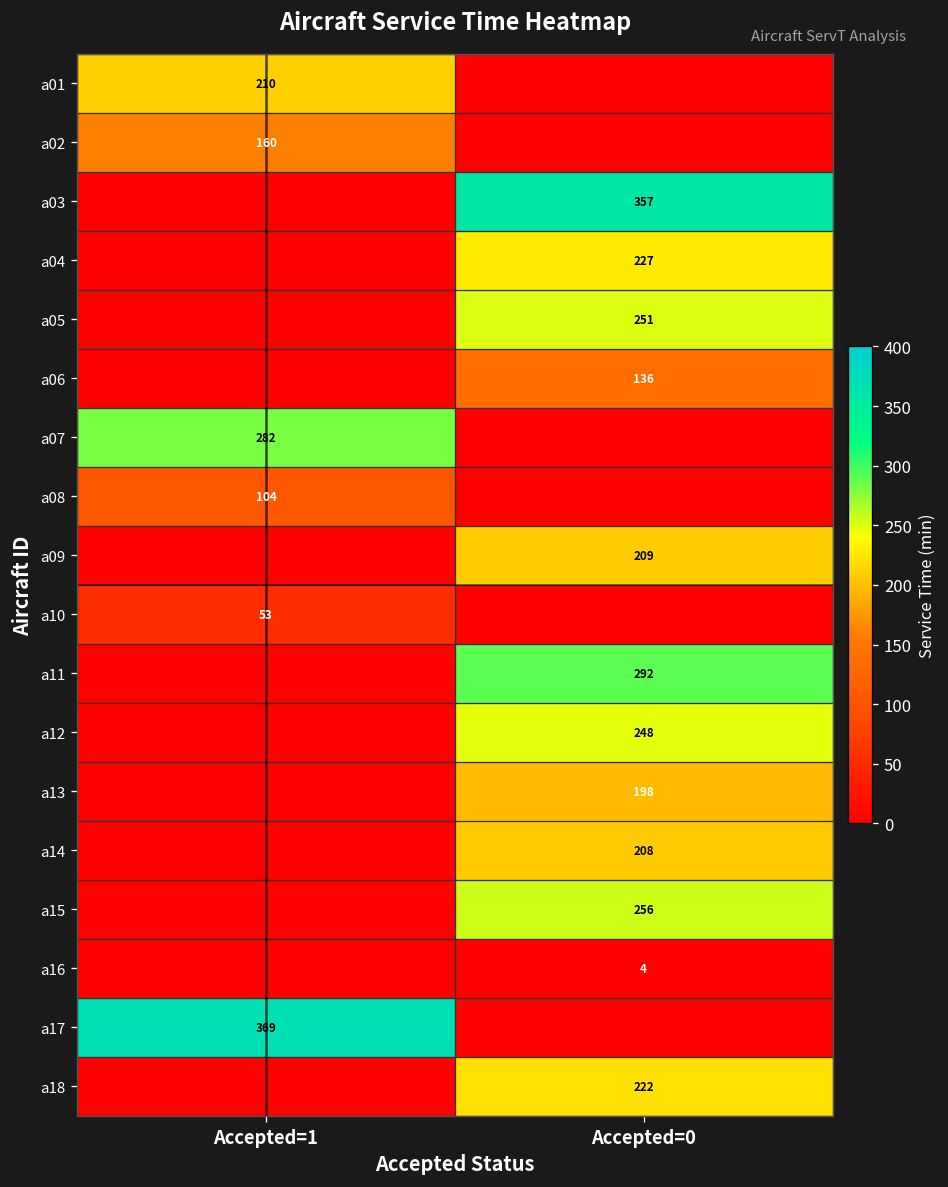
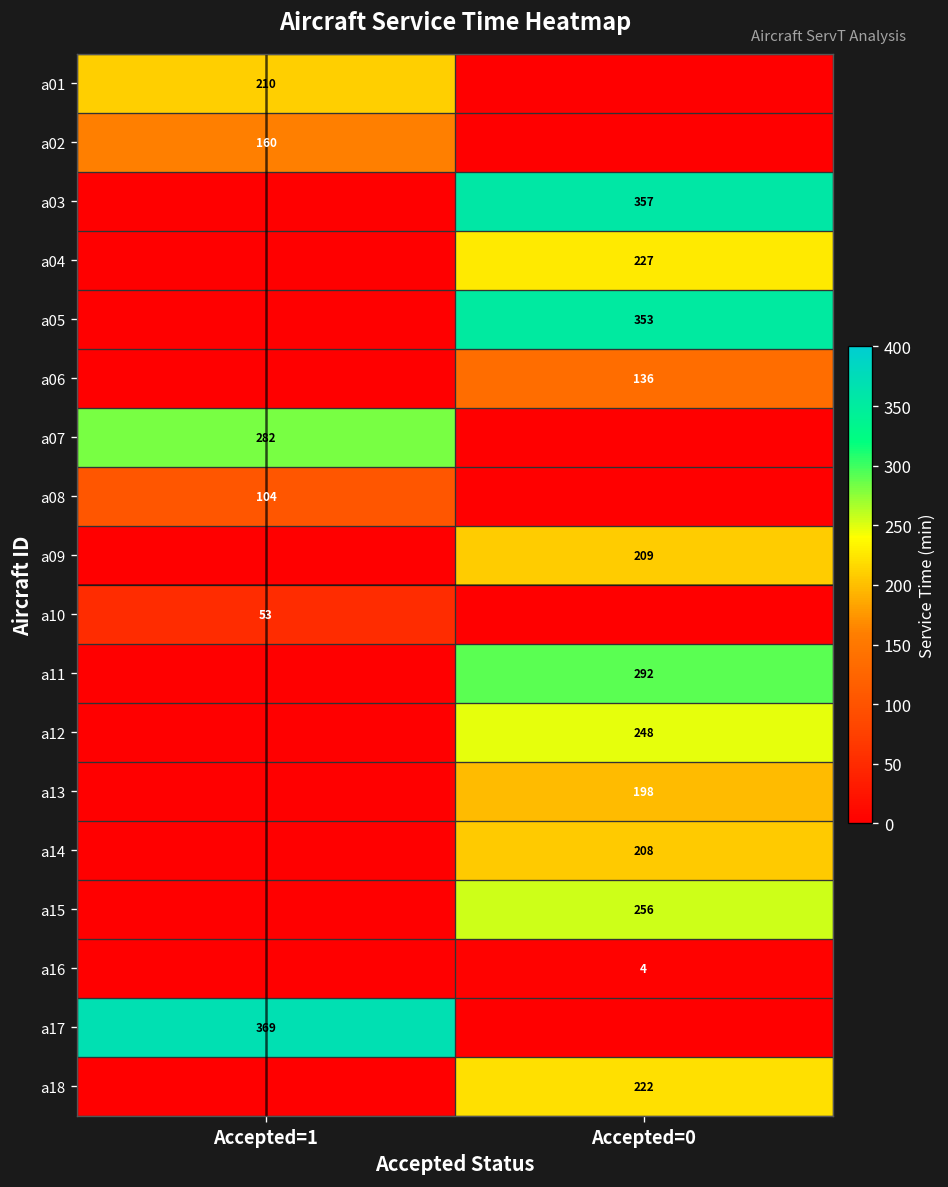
a05, Accepted=0: 251 -> 353
